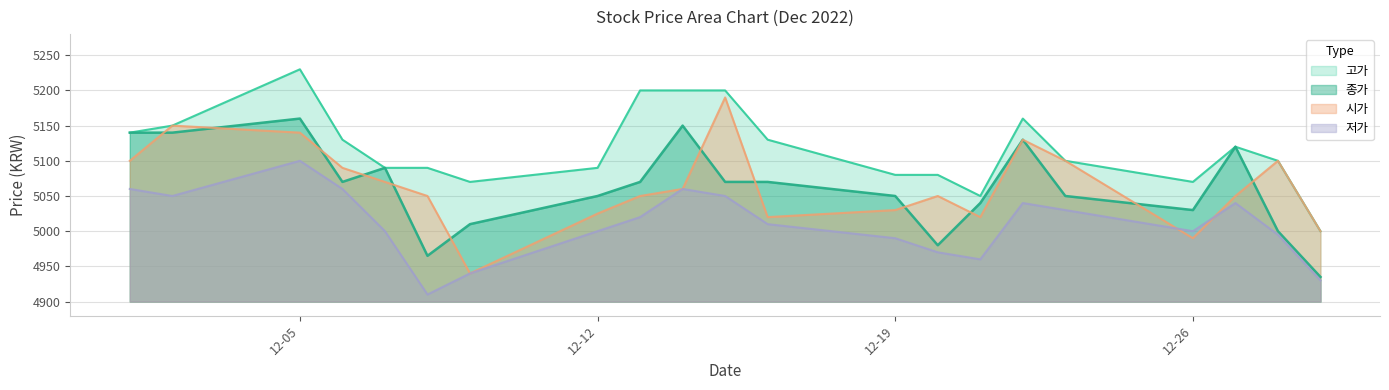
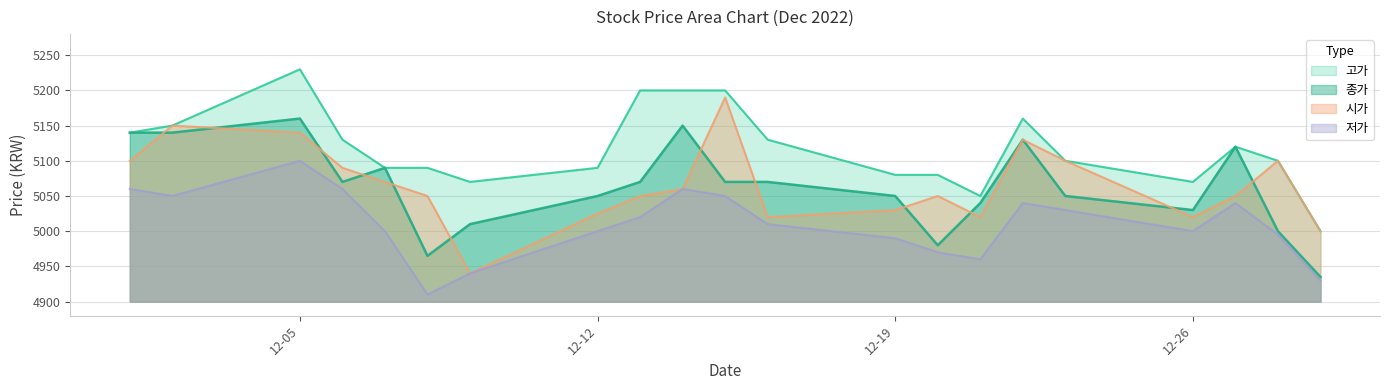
시가, 12-26: 4990 -> 5020
